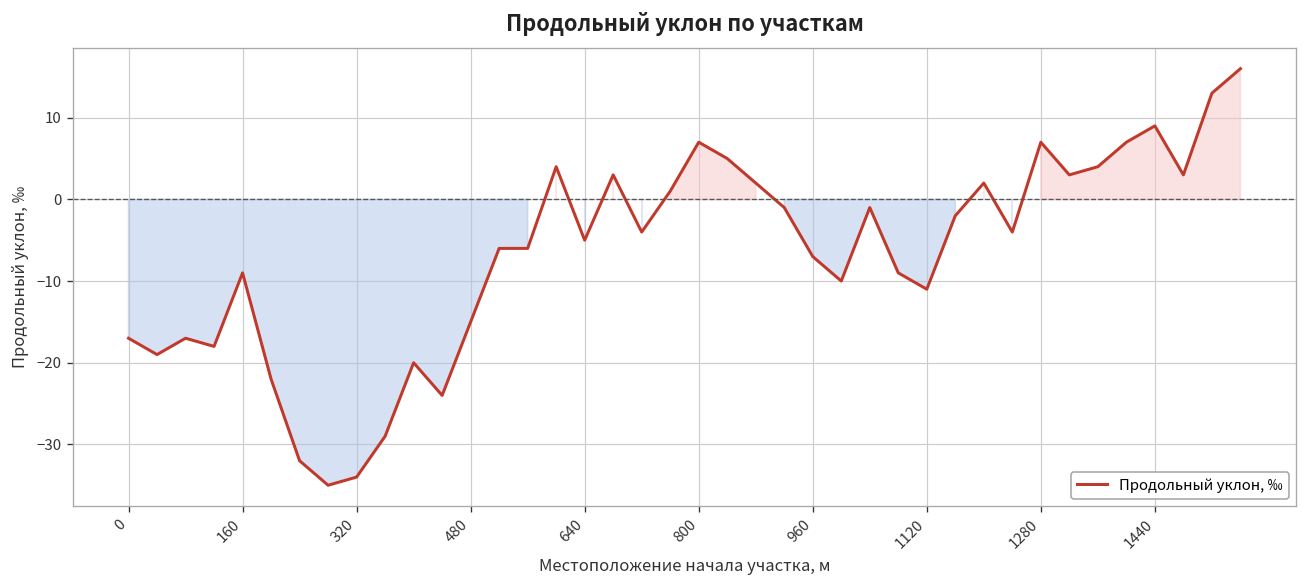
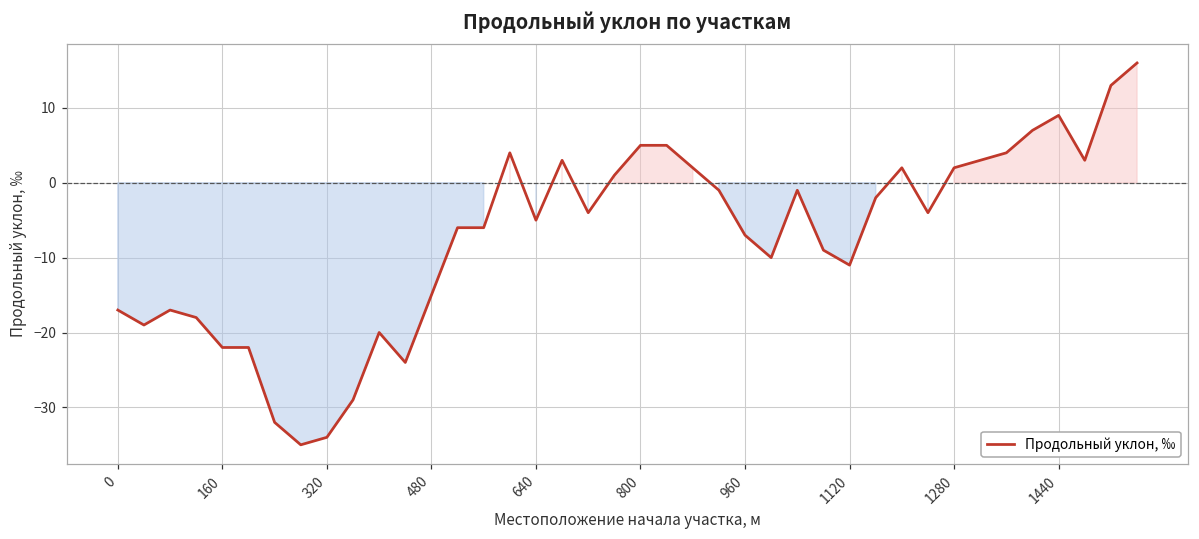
160: -9 -> -22
800: 7 -> 5
1280: 7 -> 2
